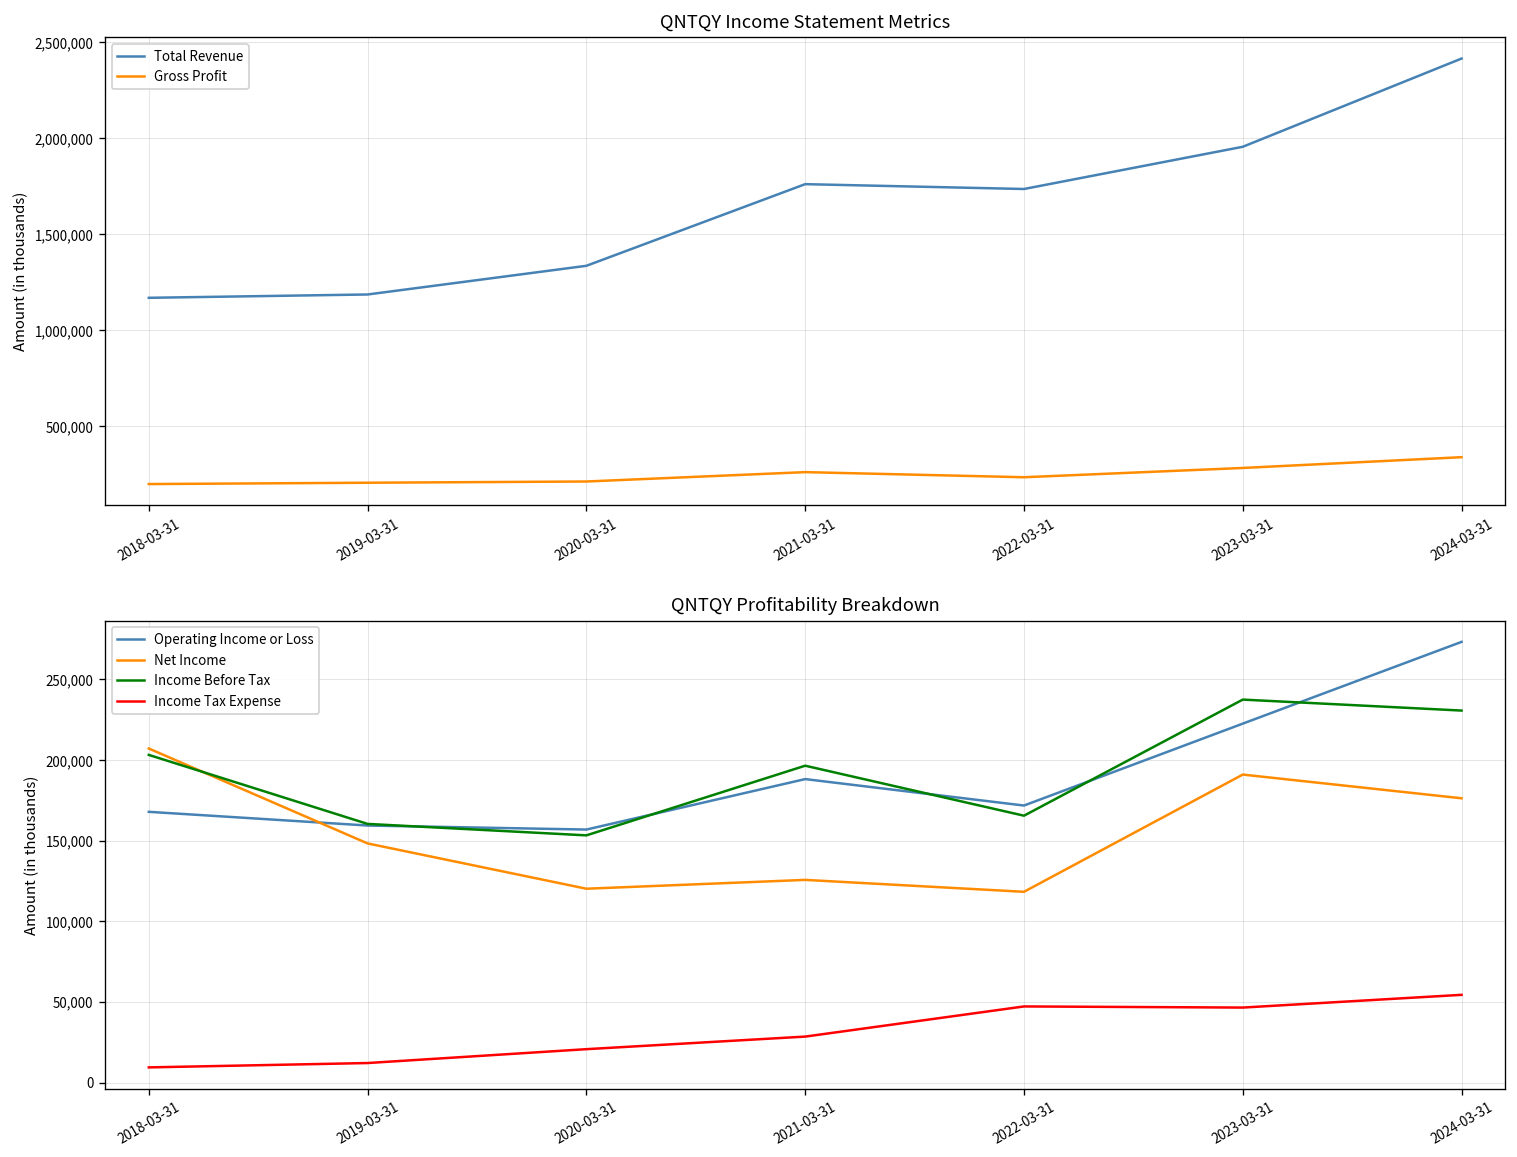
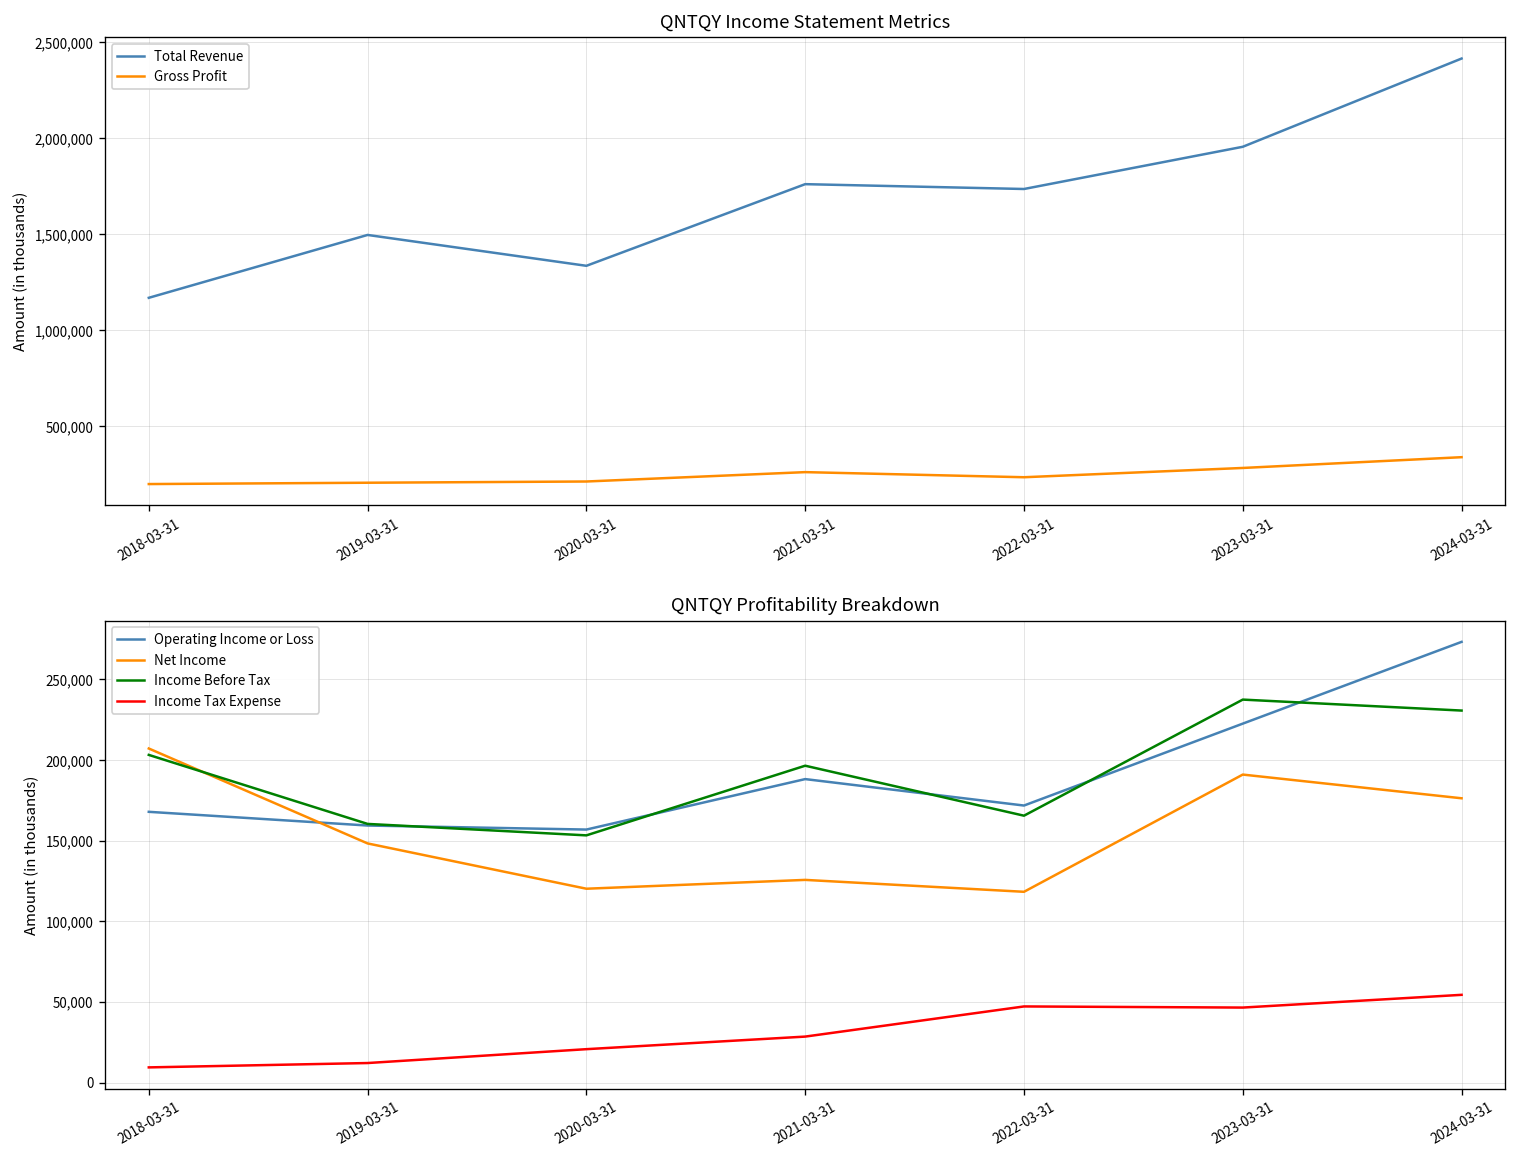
QNTQY Income Statement Metrics, Total Revenue, 2019-03-31: 1,190,000 -> 1,500,000
